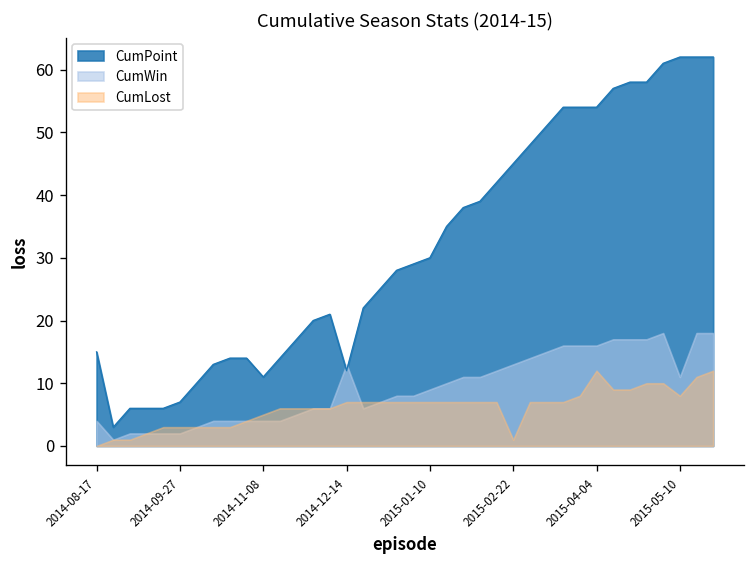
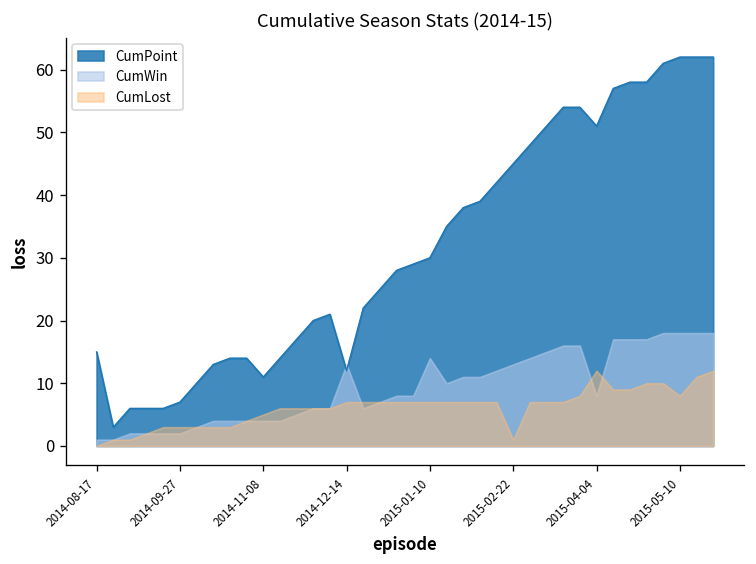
CumWin, 2014-08-17: 4 -> 1
CumWin, 2015-01-10: 9 -> 14
CumPoint, 2015-04-04: 54 -> 51
CumWin, 2015-04-04: 16 -> 8
CumWin, 2015-05-10: 11 -> 18
